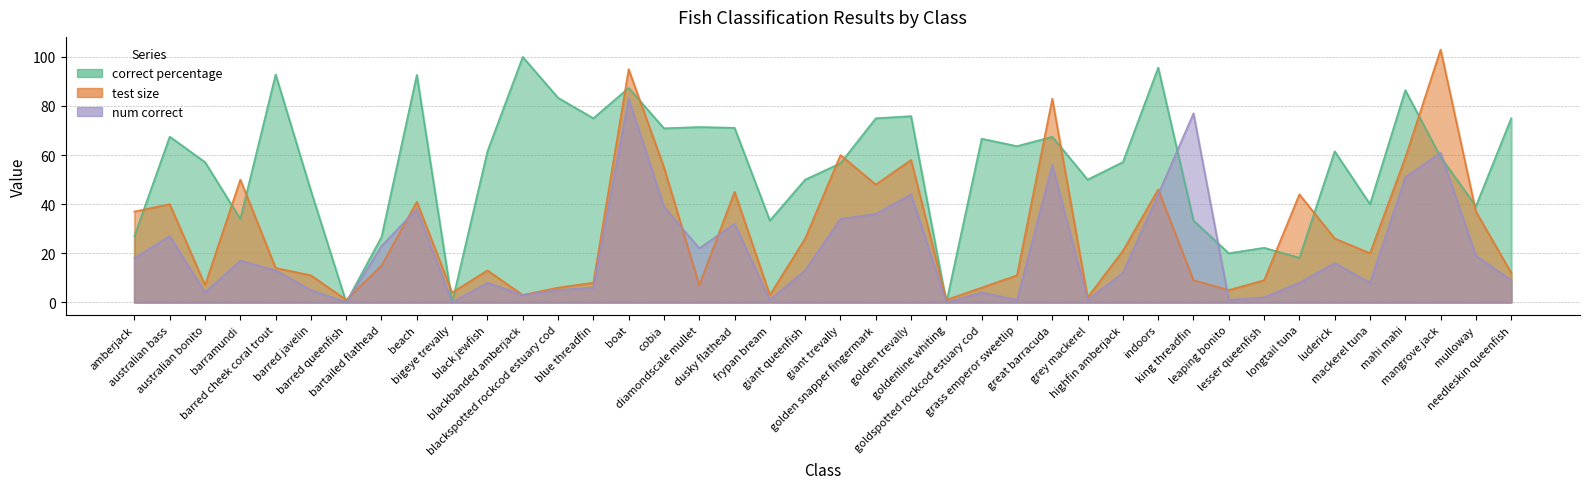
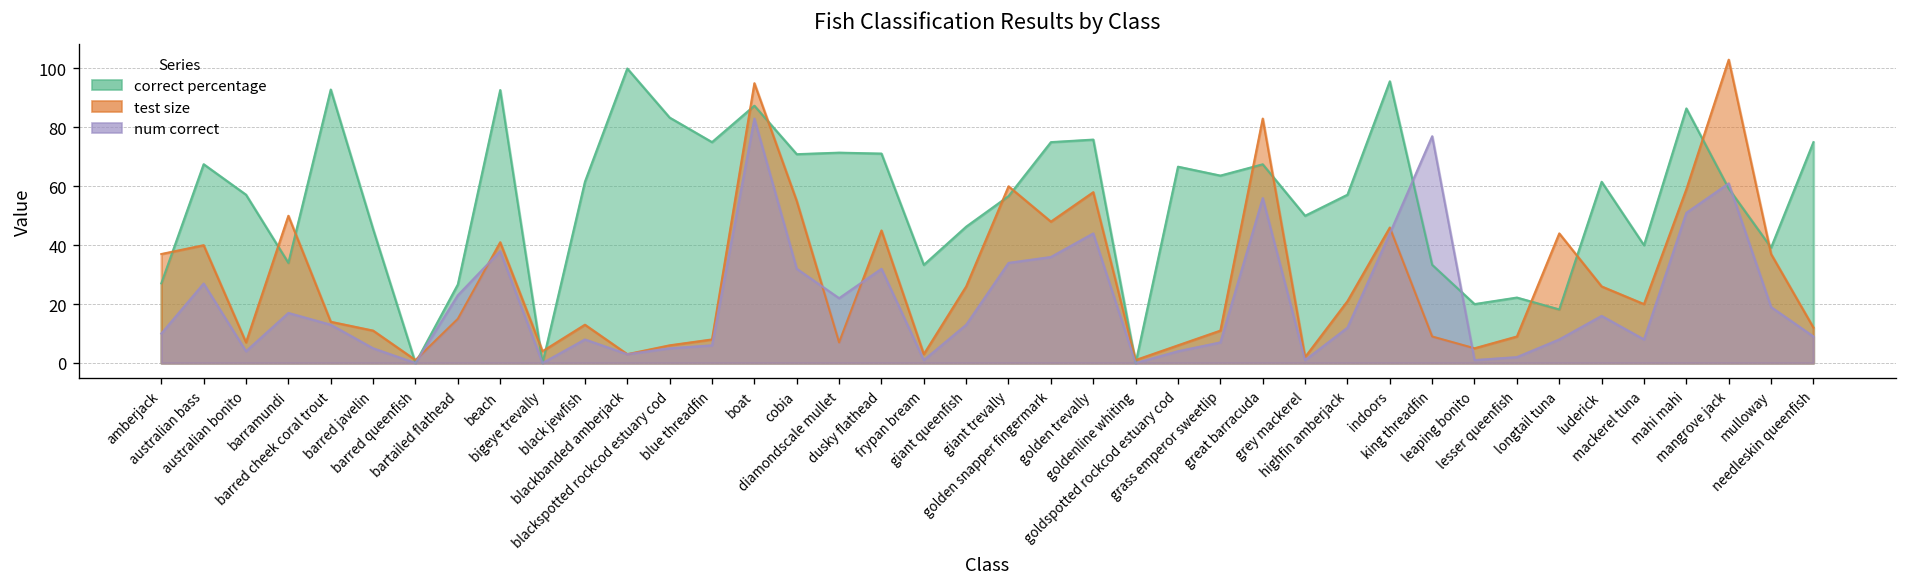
num correct, amberjack: 18 -> 10
num correct, cobia: 39 -> 32
correct percentage, giant queenfish: 50 -> 46
num correct, grass emperor sweetlip: 1 -> 7
